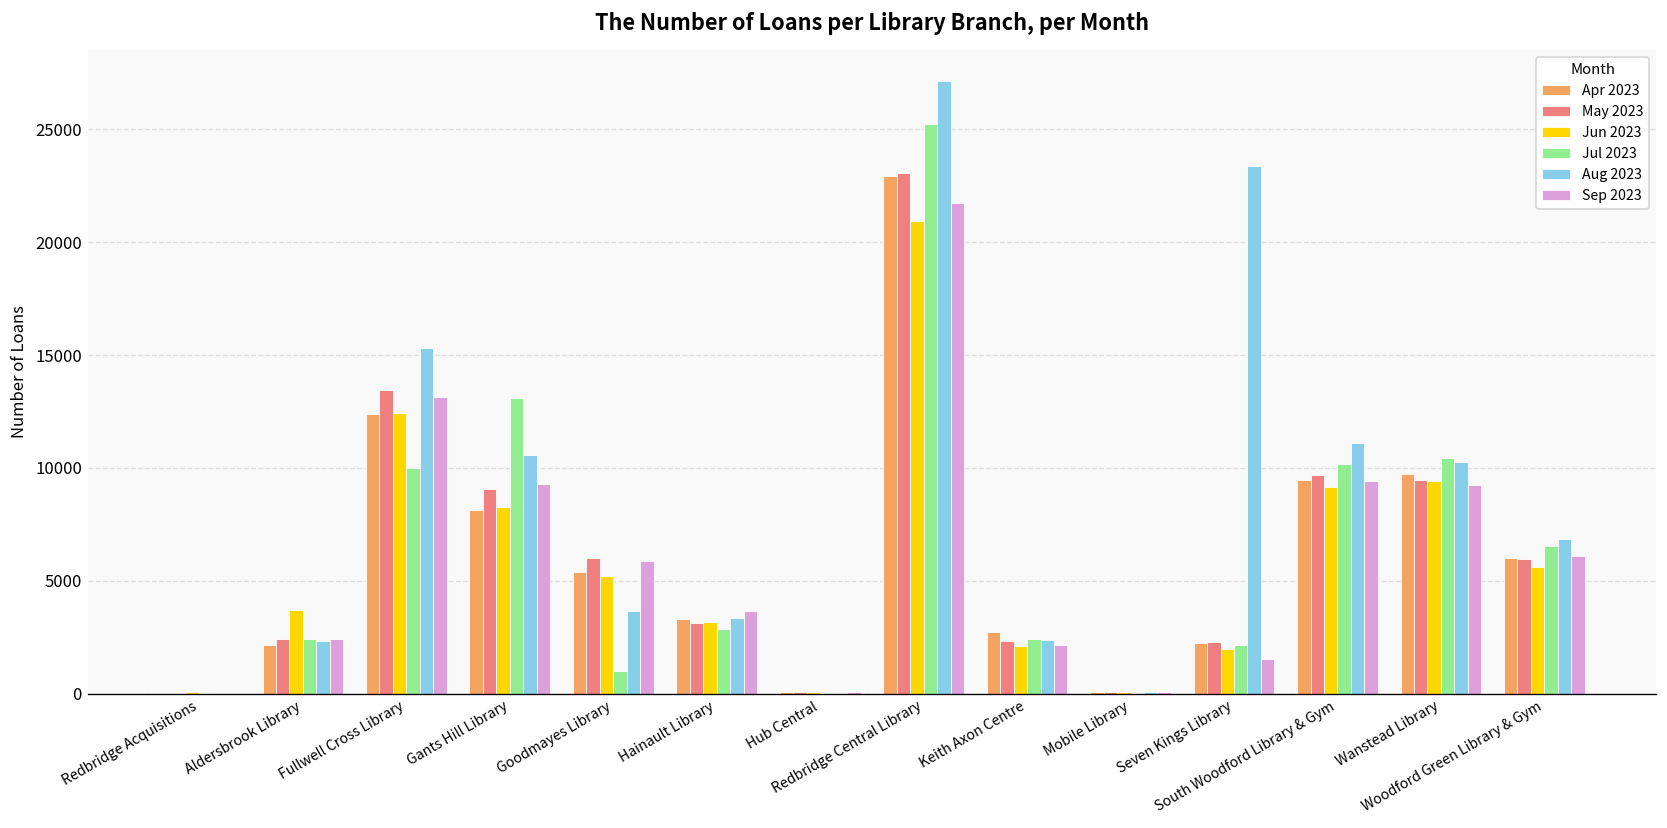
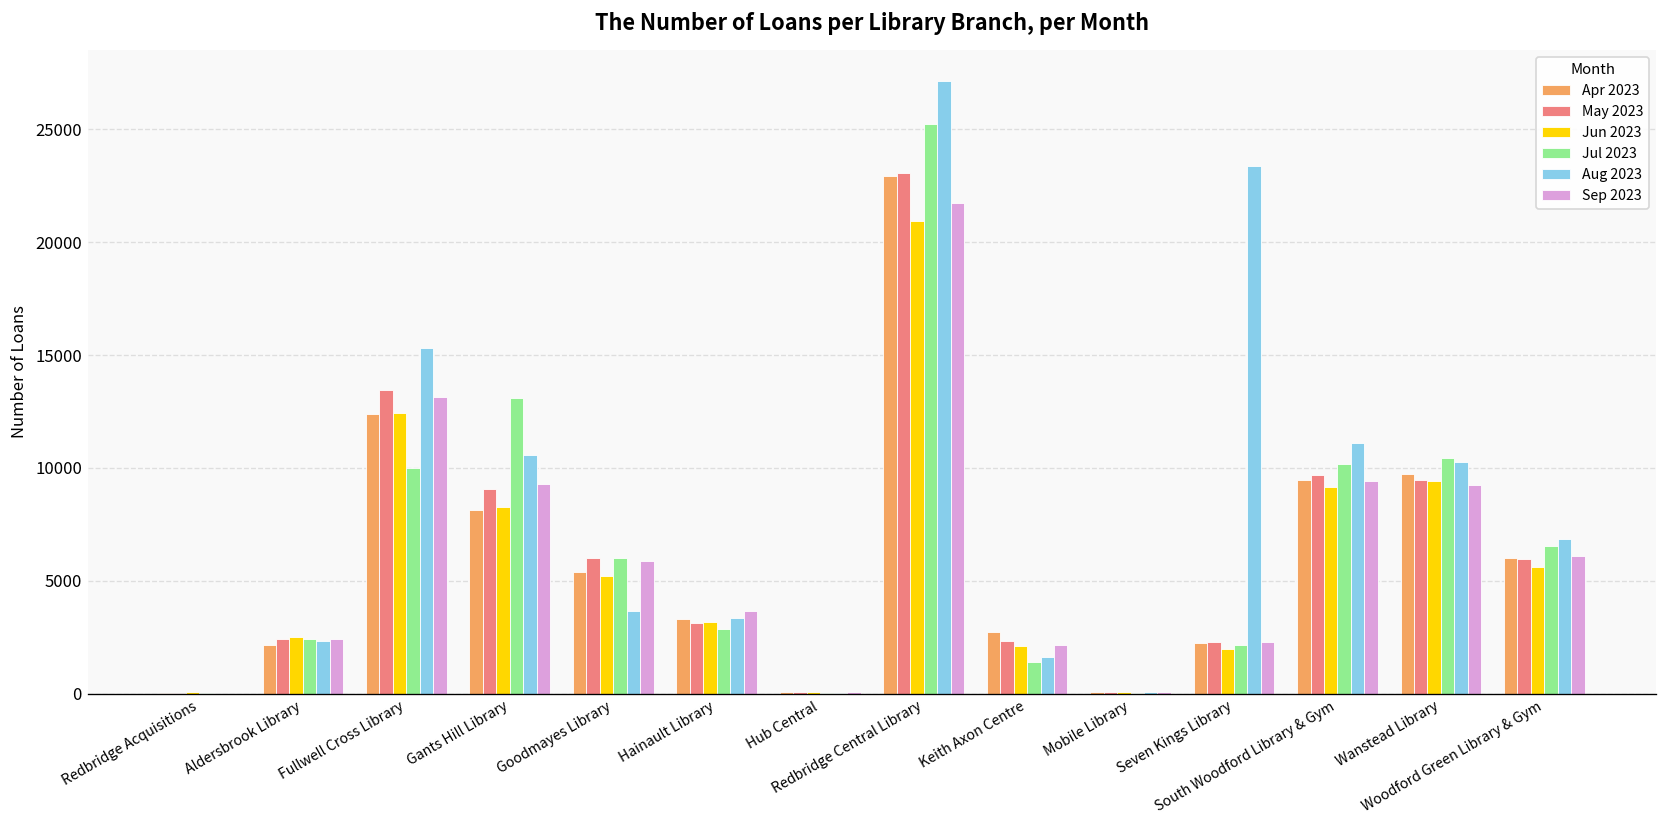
Jun 2023, Aldersbrook Library: 3700 -> 2500
Jul 2023, Goodmayes Library: 1000 -> 6000
Jul 2023, Keith Axon Centre: 2400 -> 1400
Aug 2023, Keith Axon Centre: 2400 -> 1600
Sep 2023, Seven Kings Library: 1500 -> 2300
